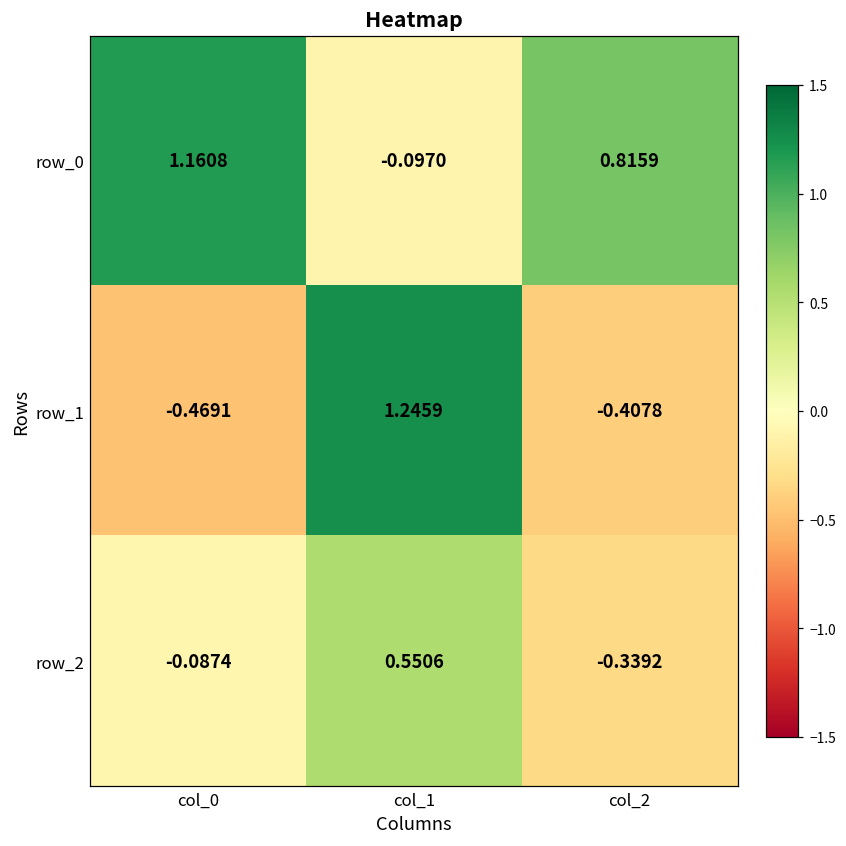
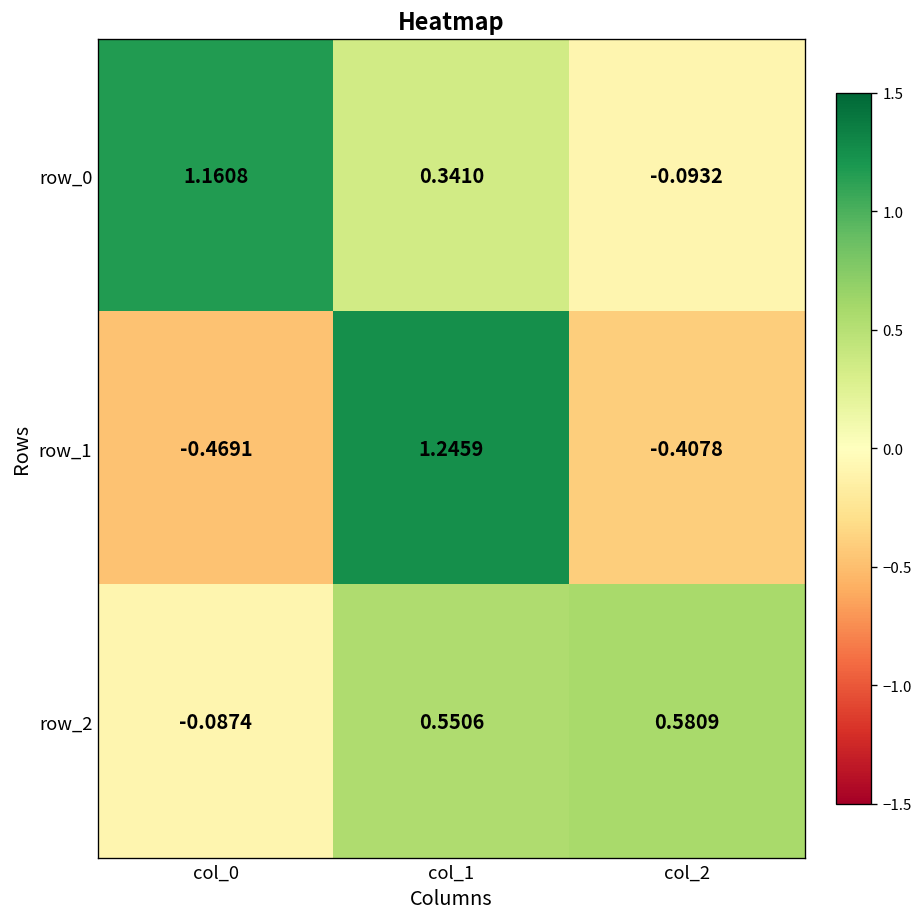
row_0, col_1: -0.0970 -> 0.3410
row_0, col_2: 0.8159 -> -0.0932
row_2, col_2: -0.3392 -> 0.5809
